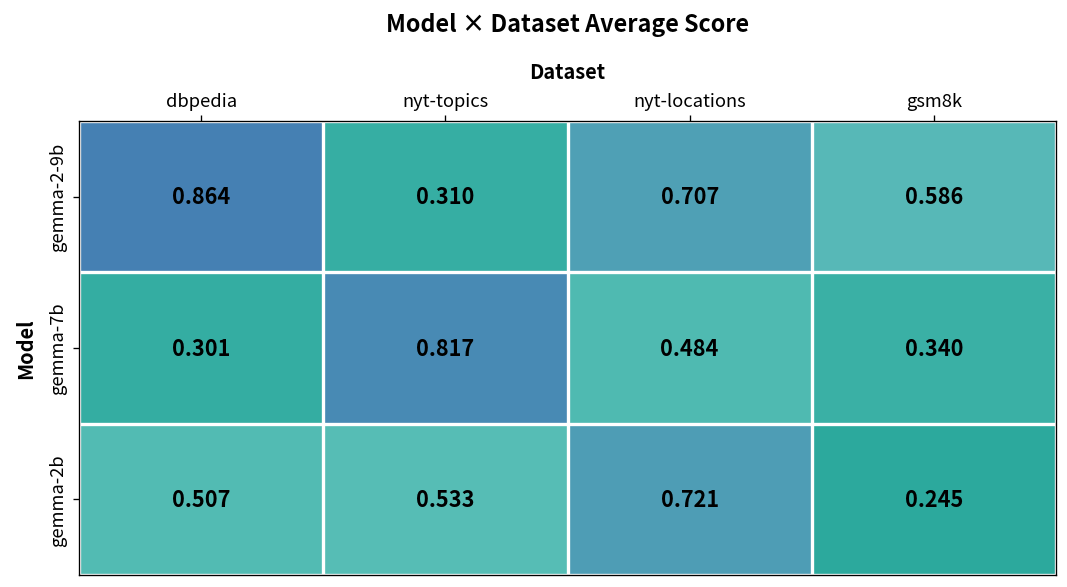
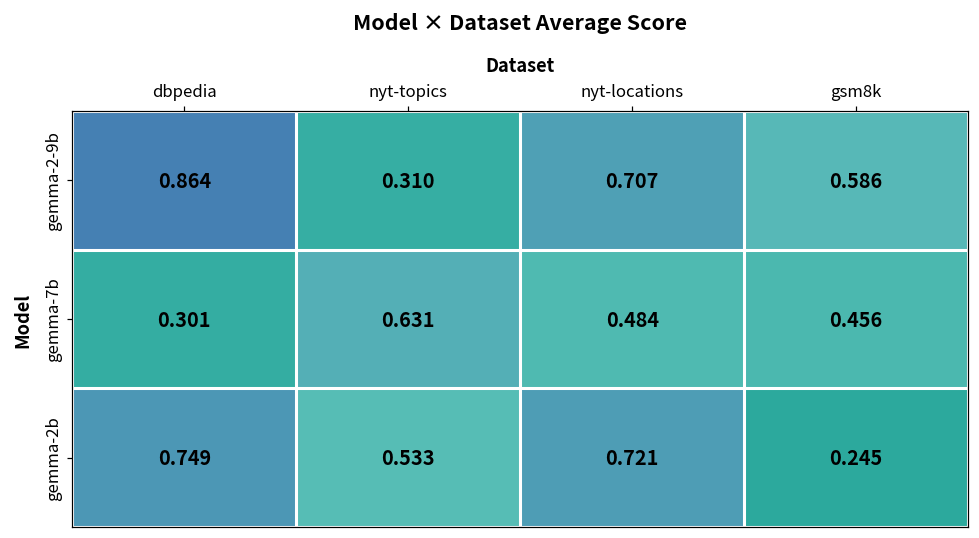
gemma-7b, nyt-topics: 0.817 -> 0.631
gemma-7b, gsm8k: 0.340 -> 0.456
gemma-2b, dbpedia: 0.507 -> 0.749
